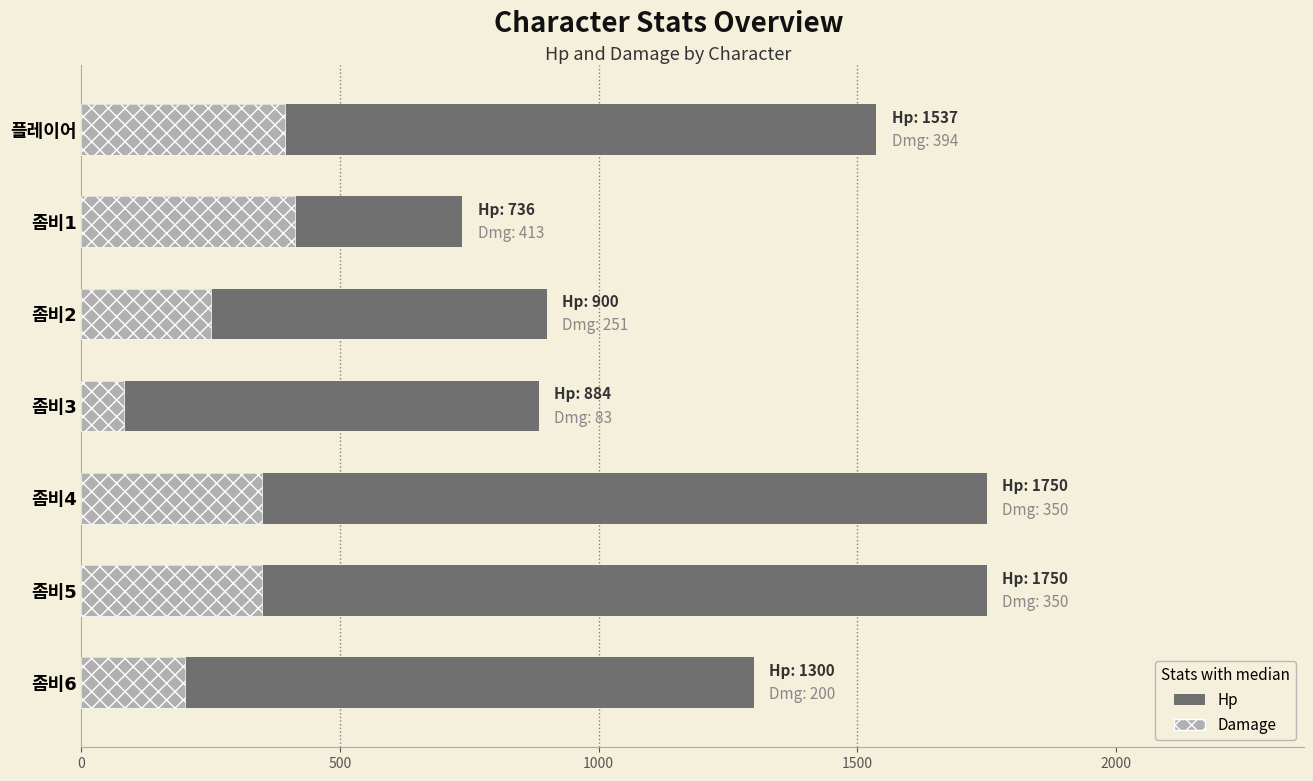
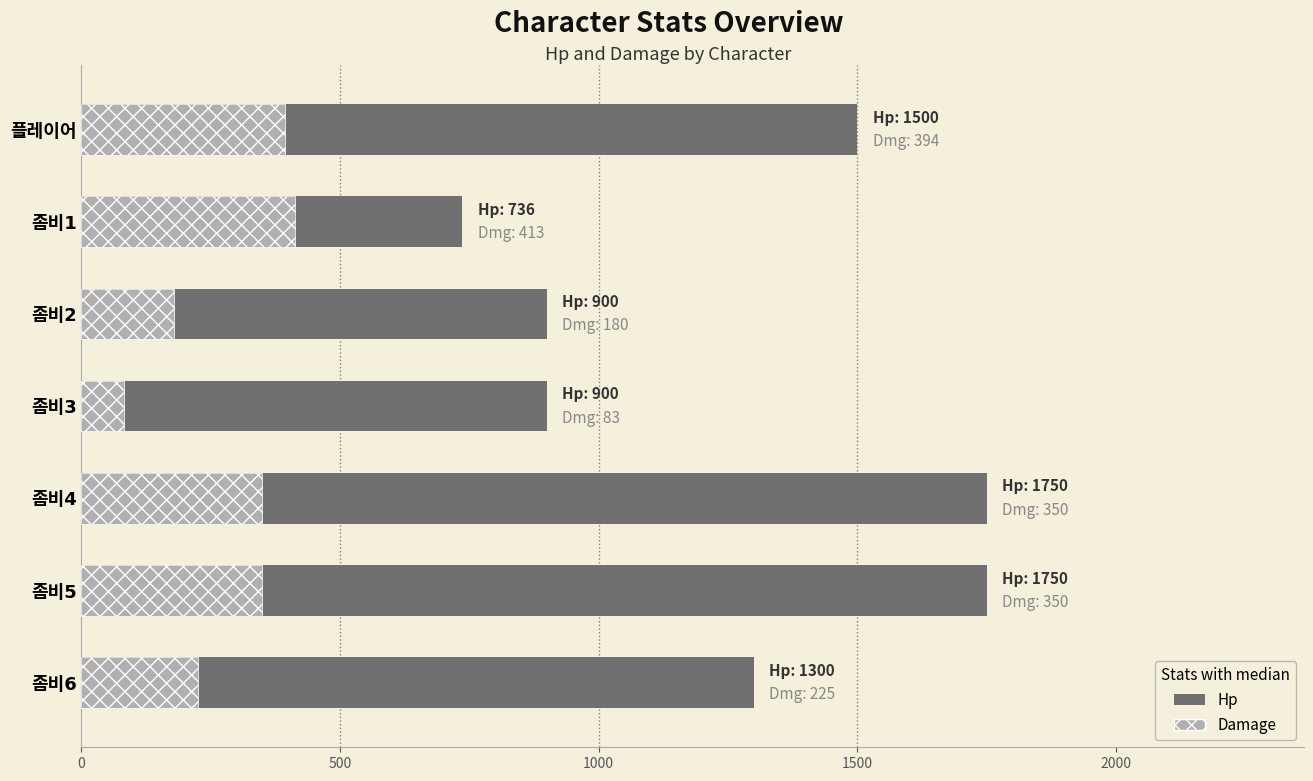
Hp, 플레이어: 1537 -> 1500
Damage, 좀비2: 251 -> 180
Hp, 좀비3: 884 -> 900
Damage, 좀비6: 200 -> 225
